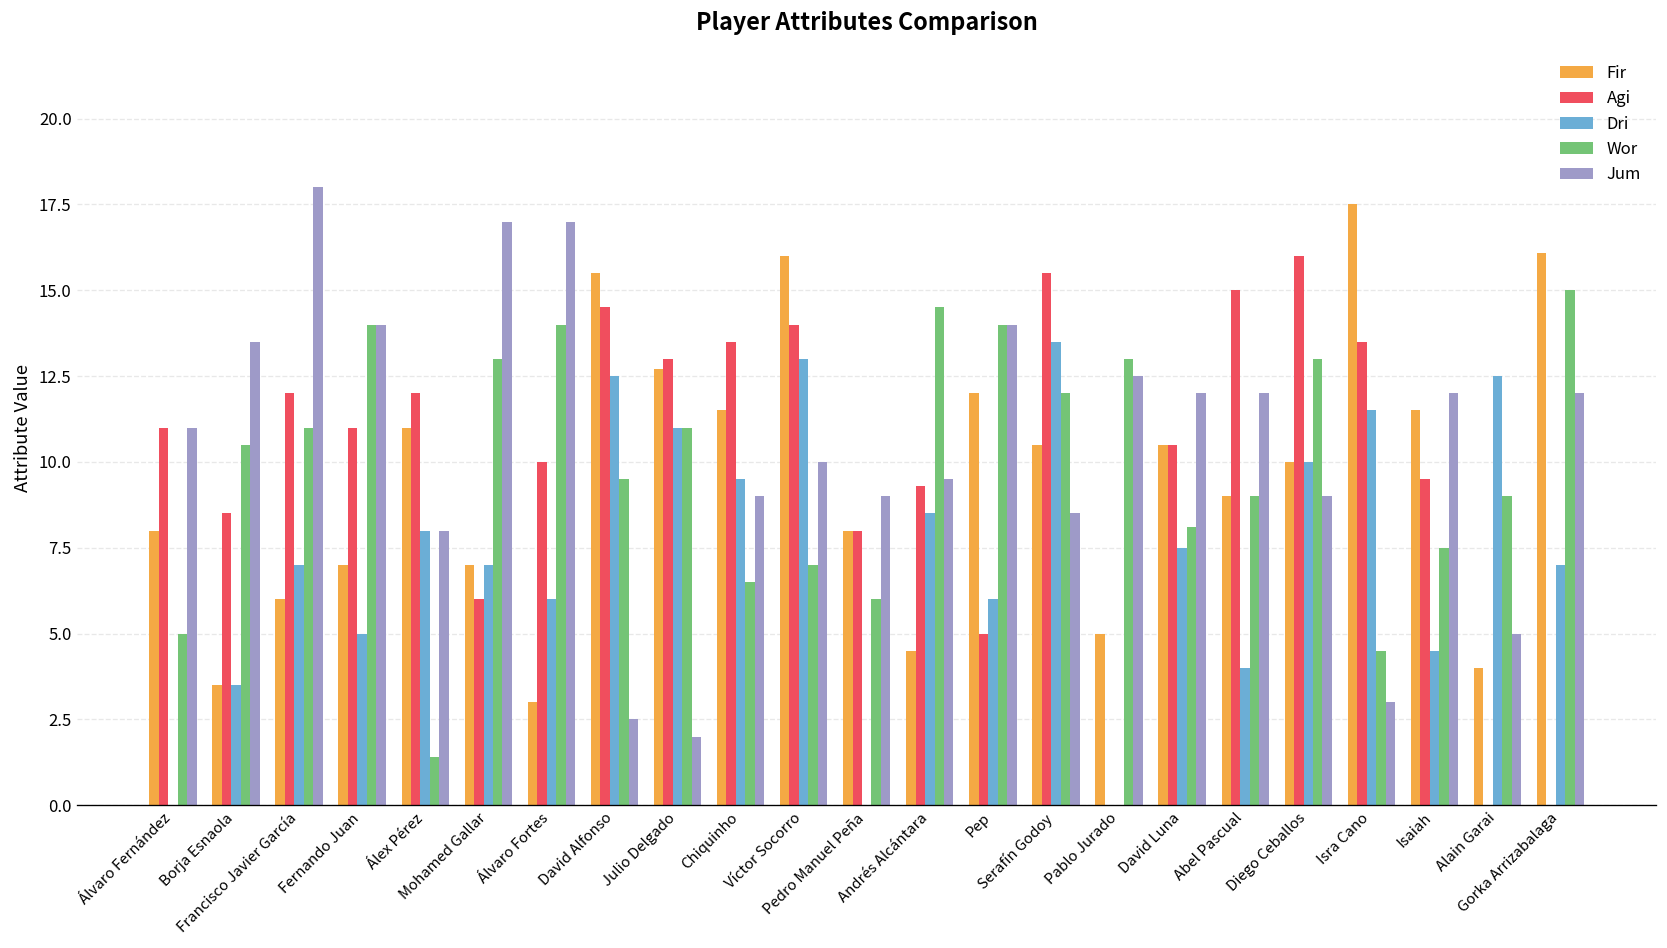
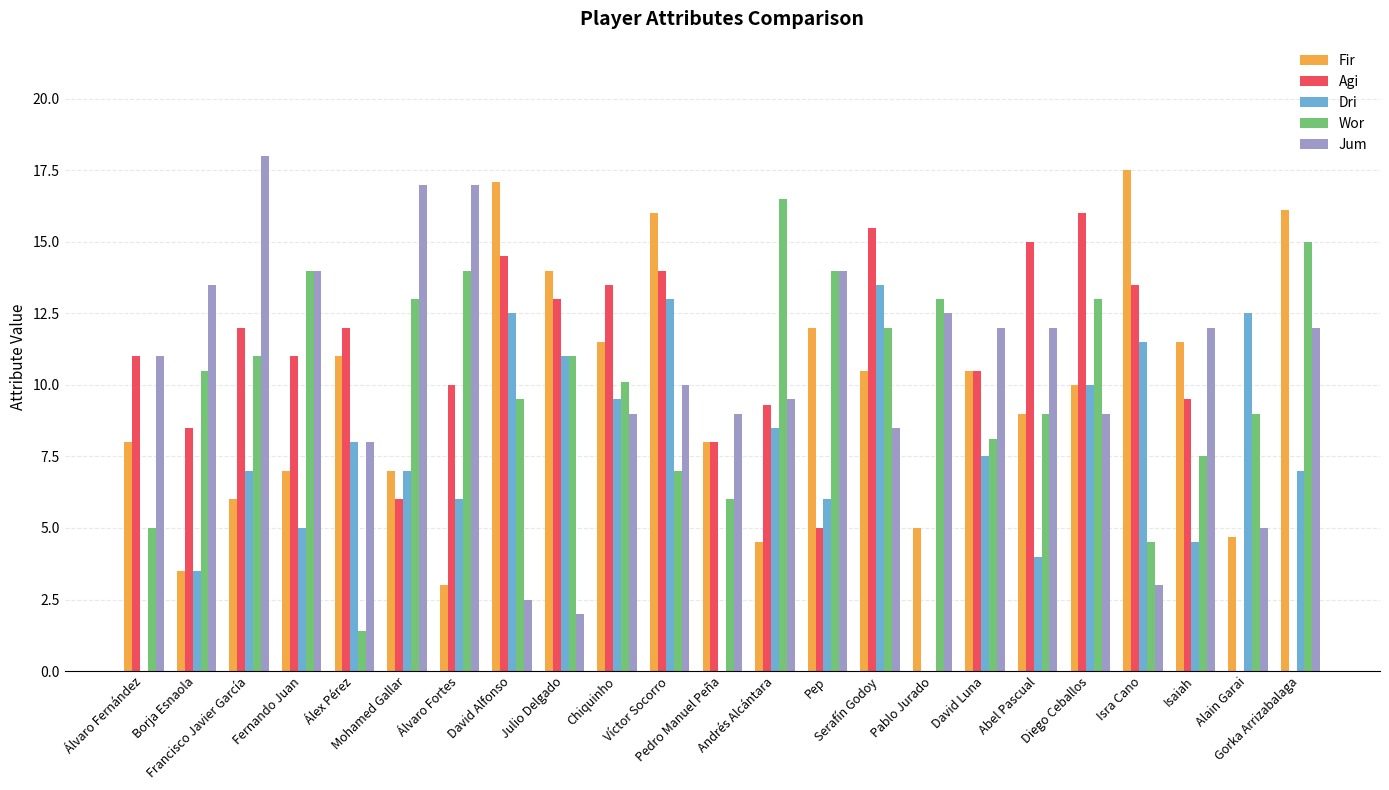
Fir, David Alfonso: 15.5 -> 17.1
Fir, Julio Delgado: 12.7 -> 14.0
Wor, Chiquinho: 6.5 -> 10.1
Wor, Andrés Alcántara: 14.5 -> 16.5
Fir, Alain Garai: 4.0 -> 4.7
